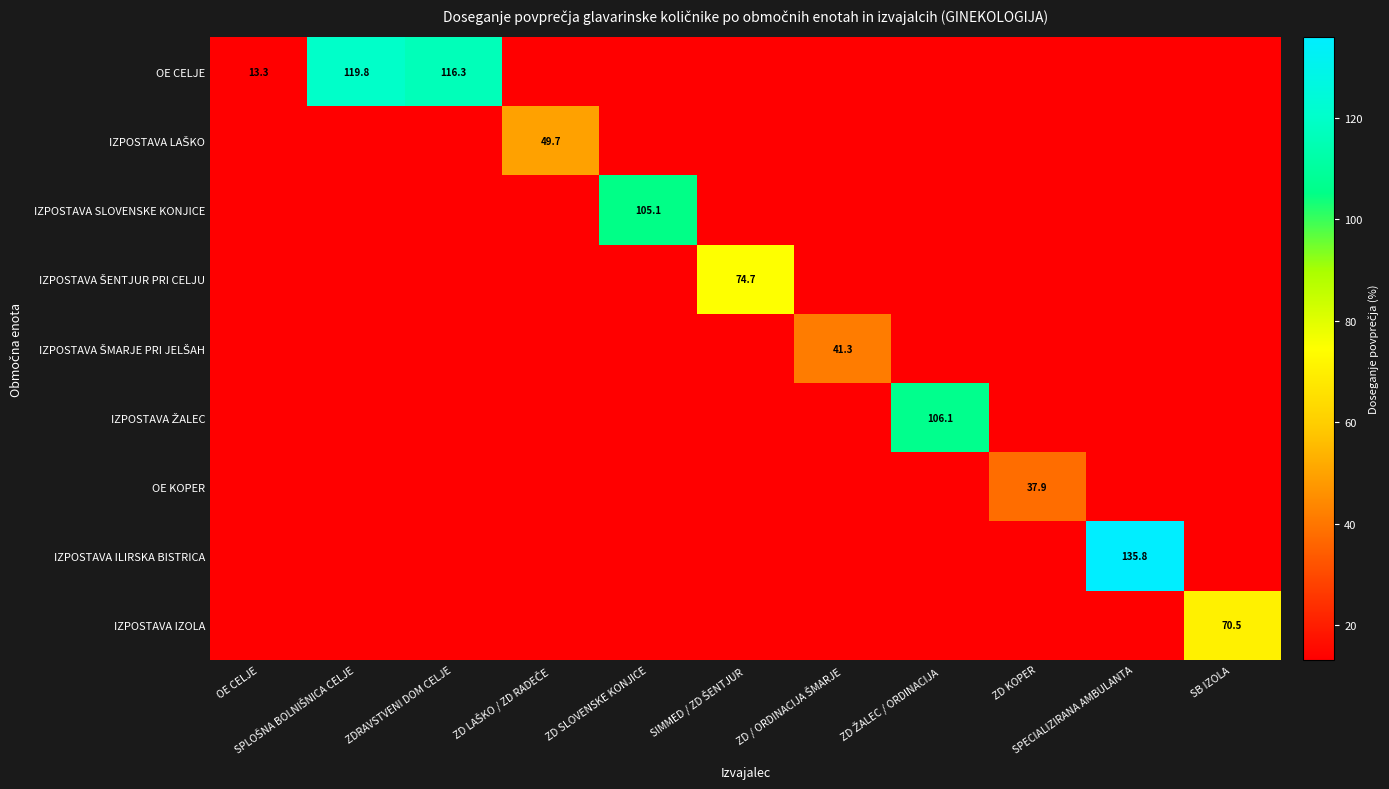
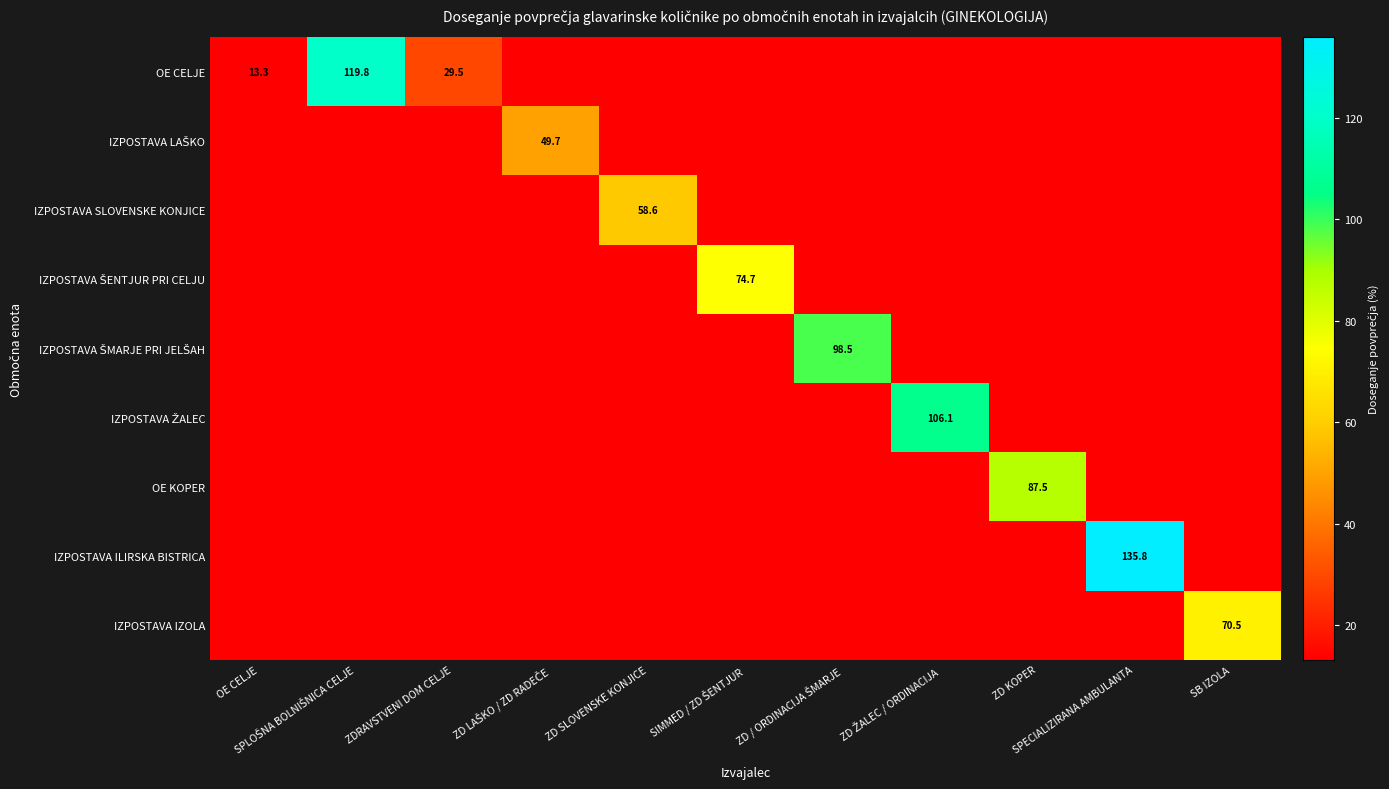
OE CELJE, ZDRAVSTVENI DOM CELJE: 116.3 -> 29.5
IZPOSTAVA SLOVENSKE KONJICE, ZD SLOVENSKE KONJICE: 105.1 -> 58.6
IZPOSTAVA ŠMARJE PRI JELŠAH, ZD / ORDINACIJA ŠMARJE: 41.3 -> 98.5
OE KOPER, ZD KOPER: 37.9 -> 87.5
